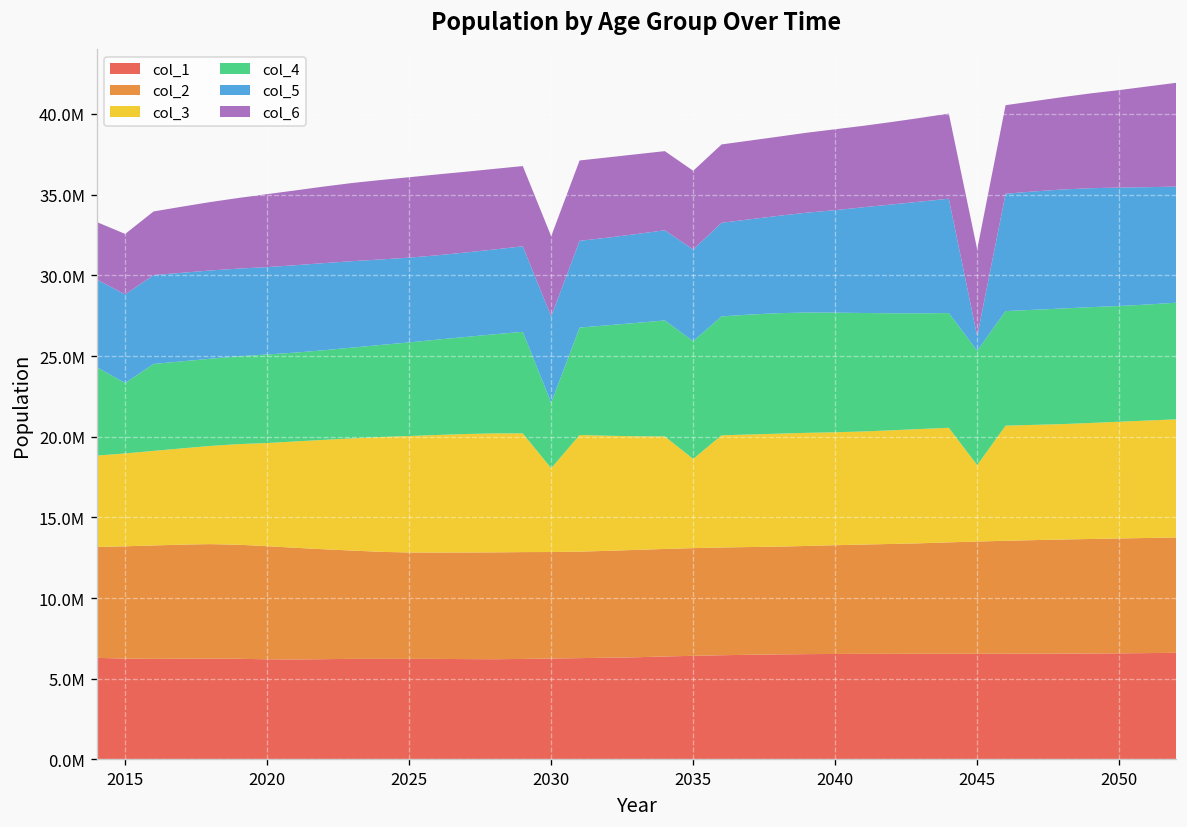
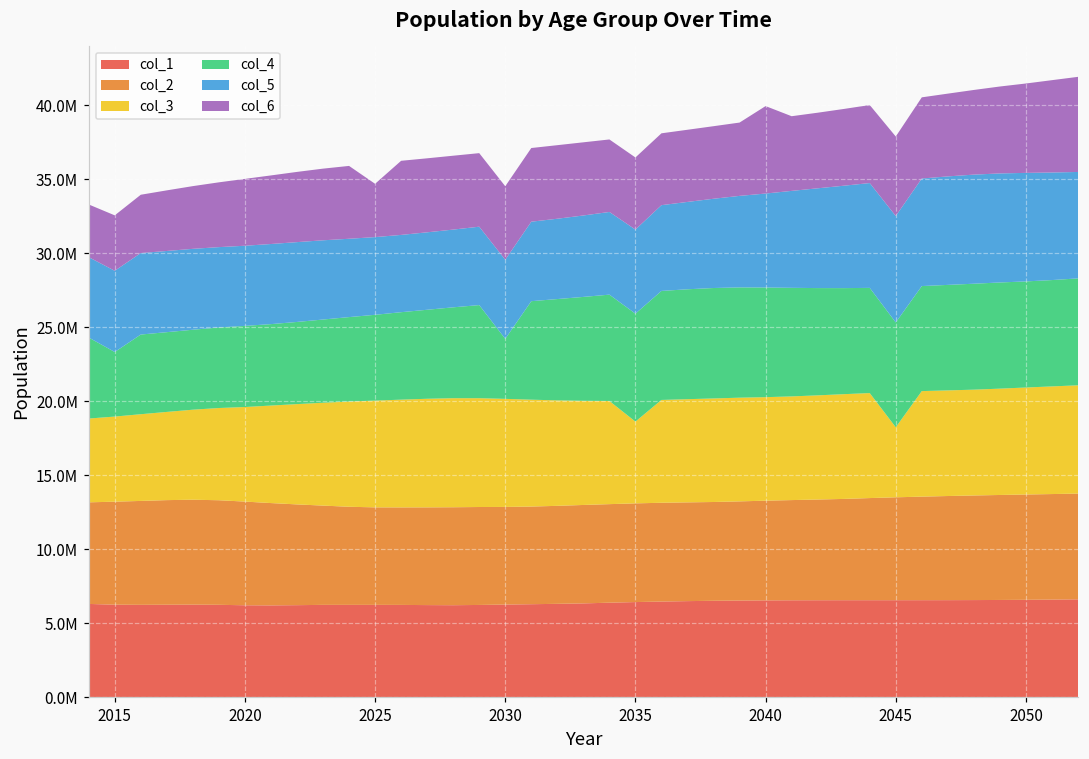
col_6, 2025: 5000000 -> 3600000
col_3, 2030: 5200000 -> 7300000
col_6, 2040: 5000000 -> 5900000
col_5, 2045: 900000 -> 7200000
